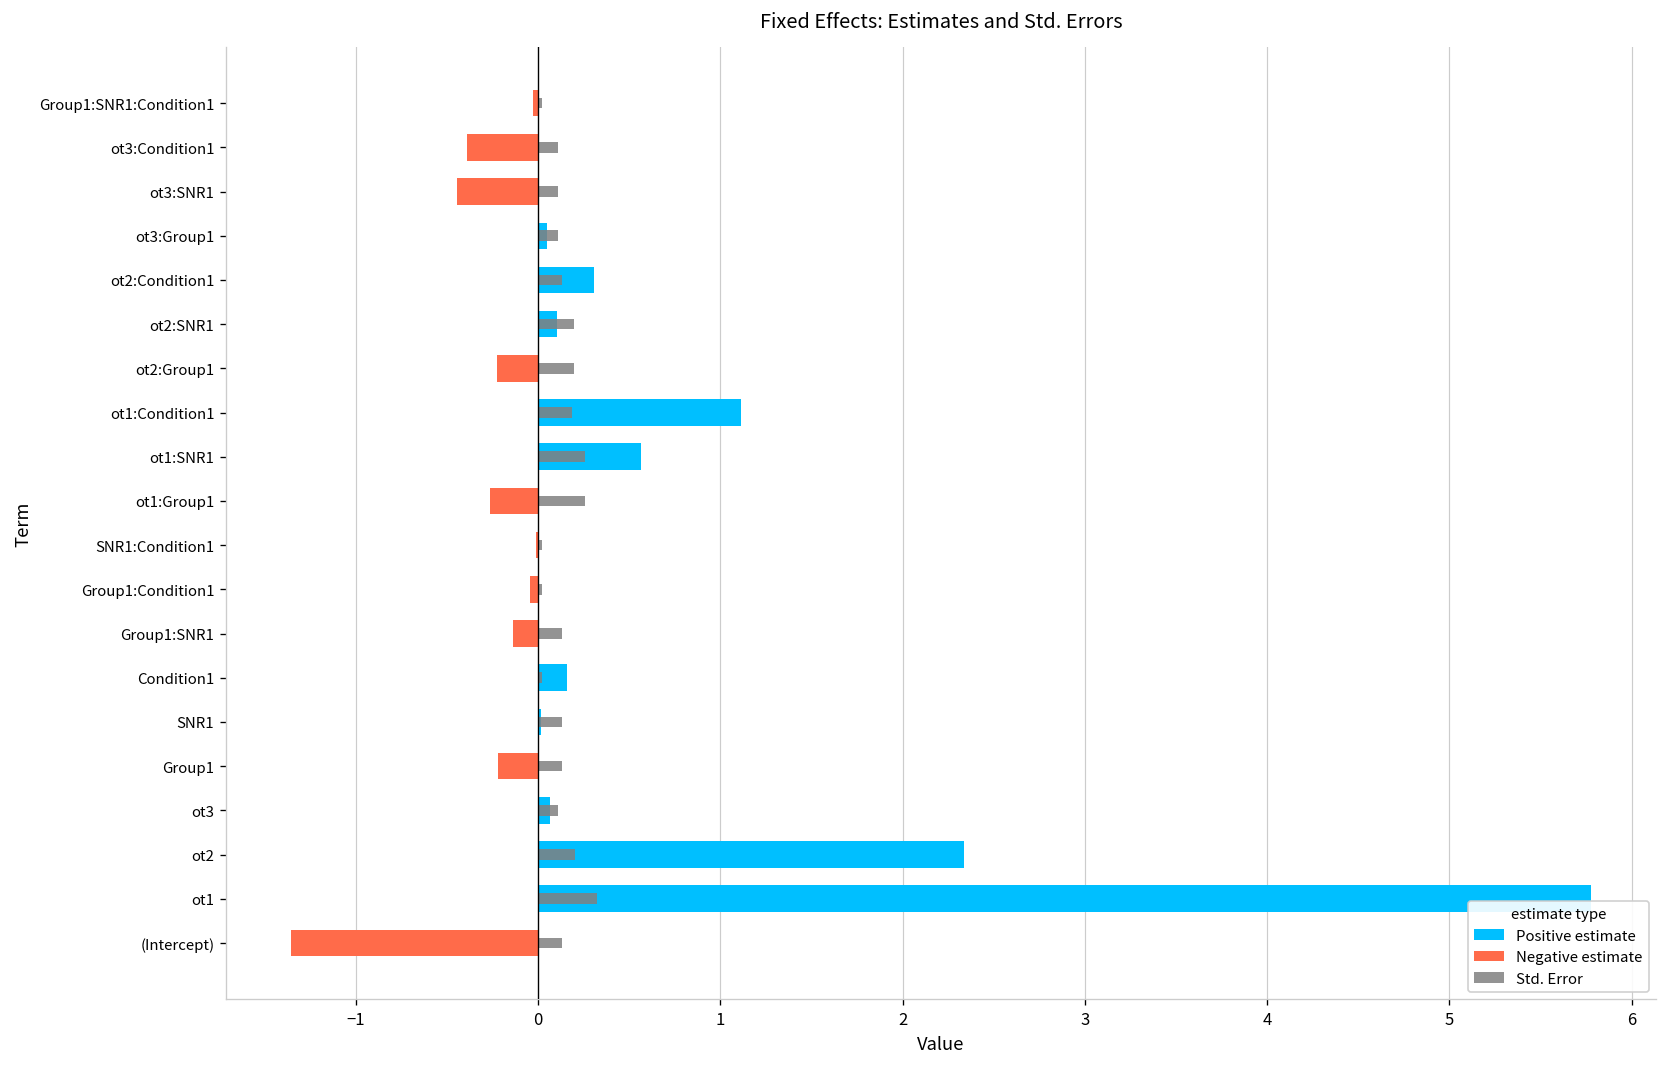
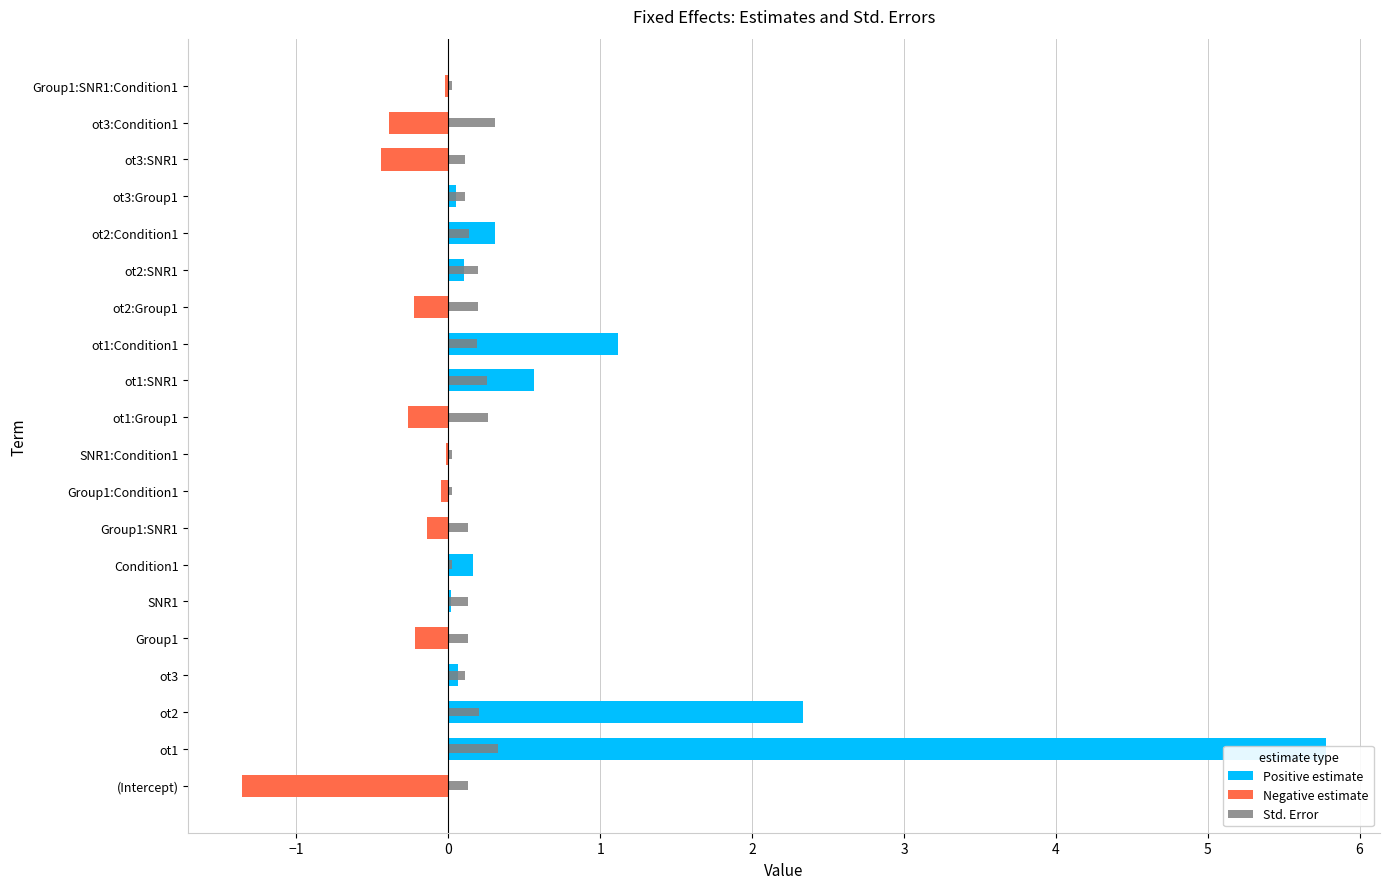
Std. Error, ot3:Condition1: 0.11 -> 0.31
